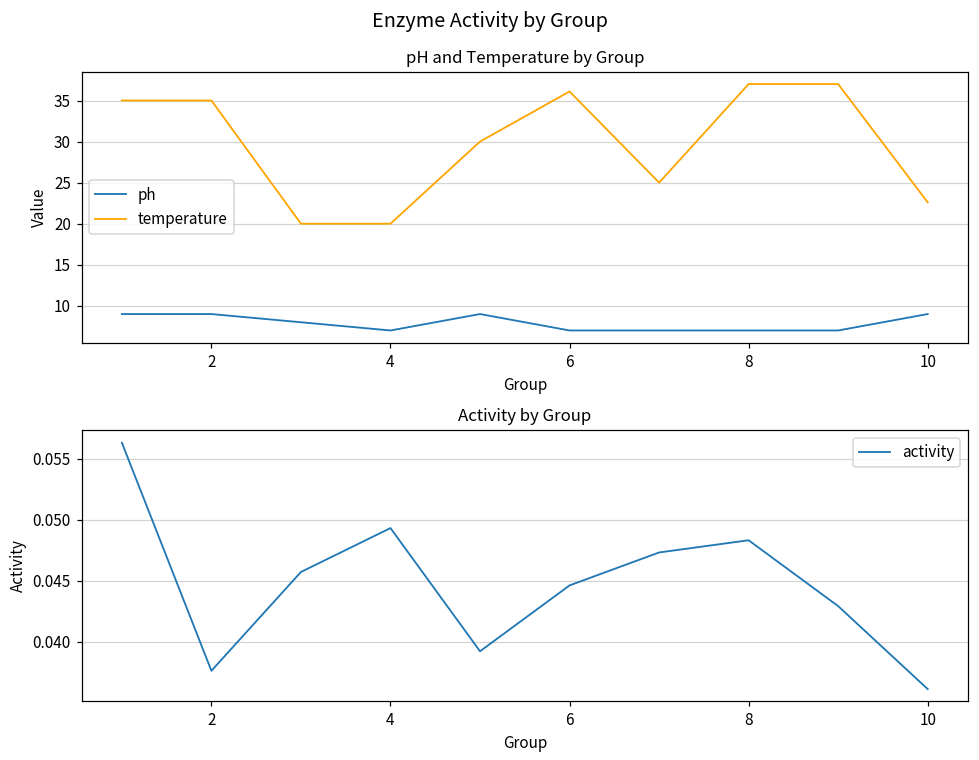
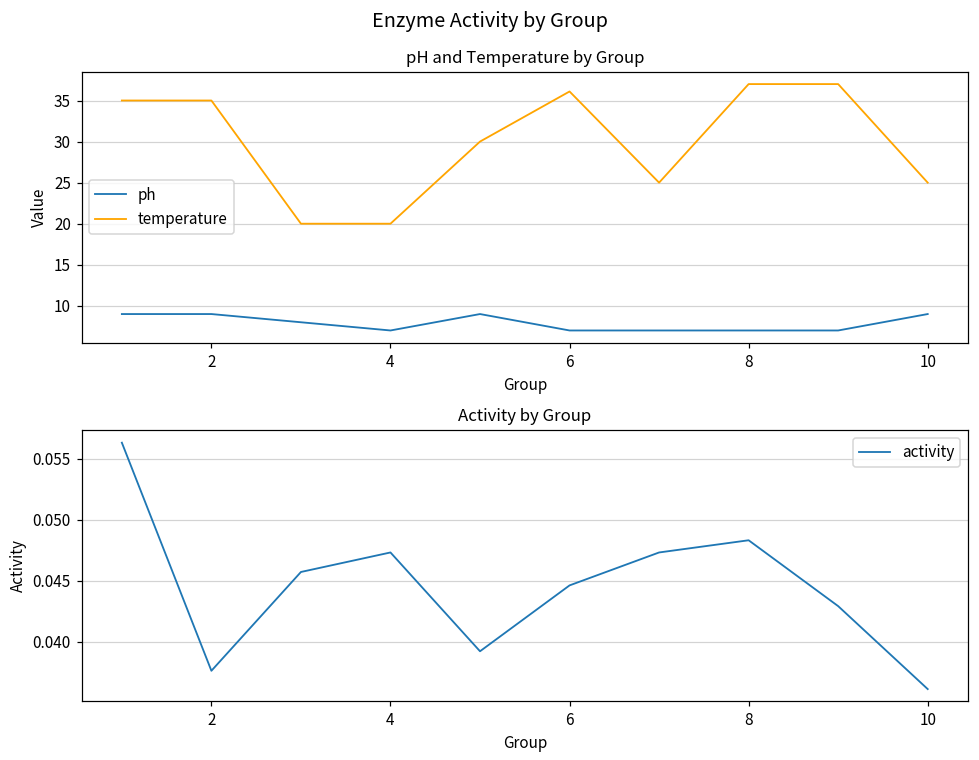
pH and Temperature by Group, temperature, 10: 23 -> 25
Activity by Group, 4: 0.0493 -> 0.0473
